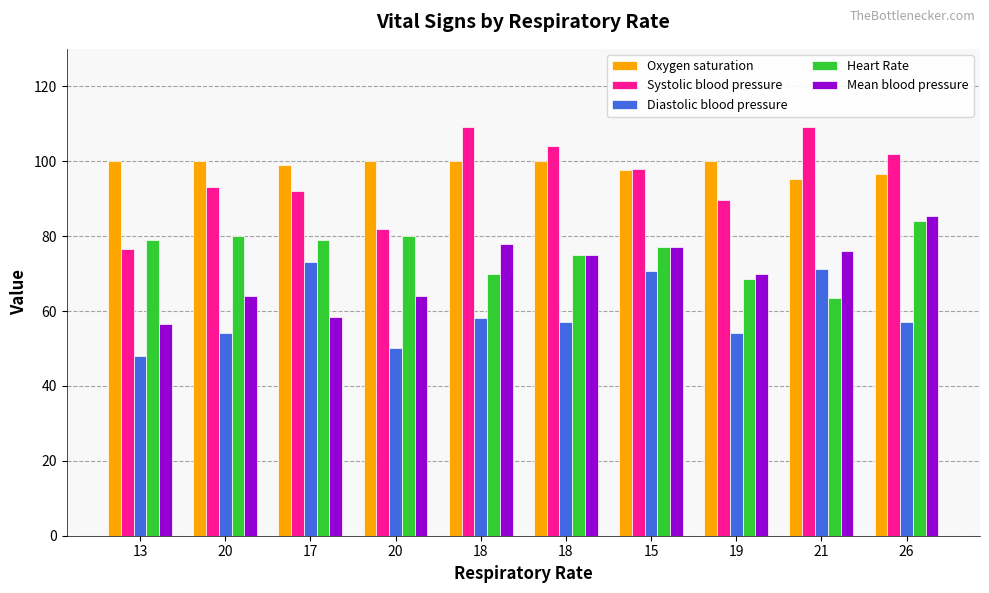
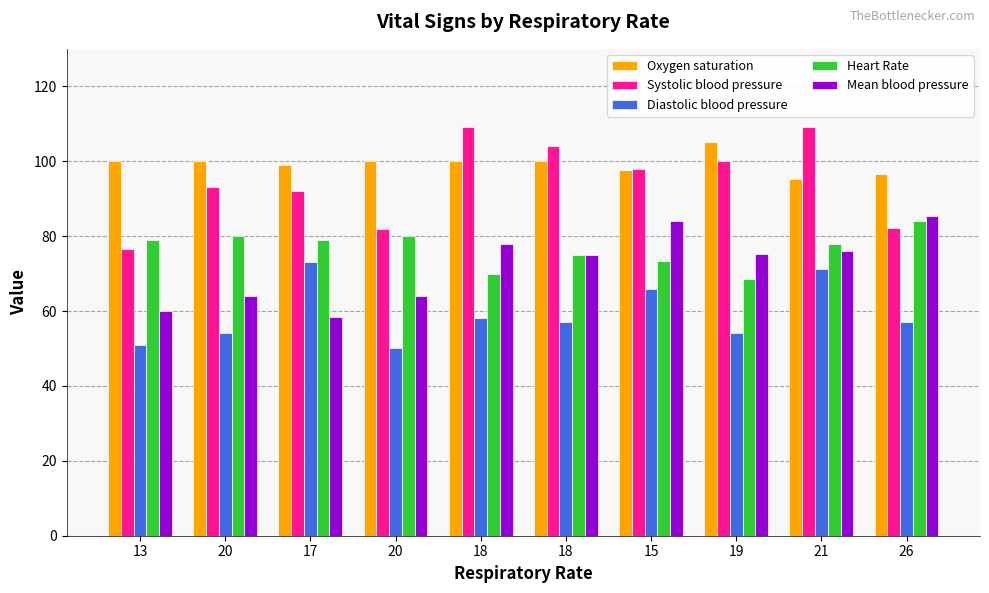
Diastolic blood pressure, 13: 48 -> 51
Mean blood pressure, 13: 57 -> 60
Diastolic blood pressure, 15: 71 -> 66
Heart Rate, 15: 77 -> 73
Mean blood pressure, 15: 77 -> 84
Oxygen saturation, 19: 100 -> 105
Systolic blood pressure, 19: 90 -> 100
Mean blood pressure, 19: 70 -> 75
Heart Rate, 21: 63 -> 78
Systolic blood pressure, 26: 102 -> 82
